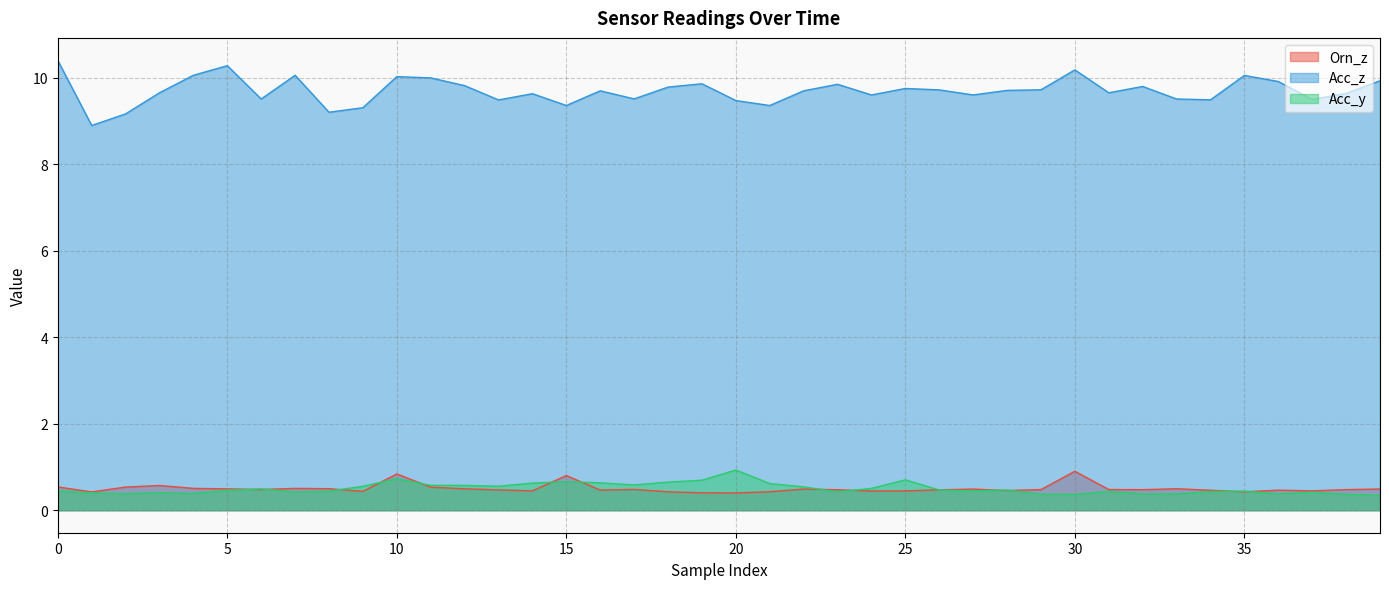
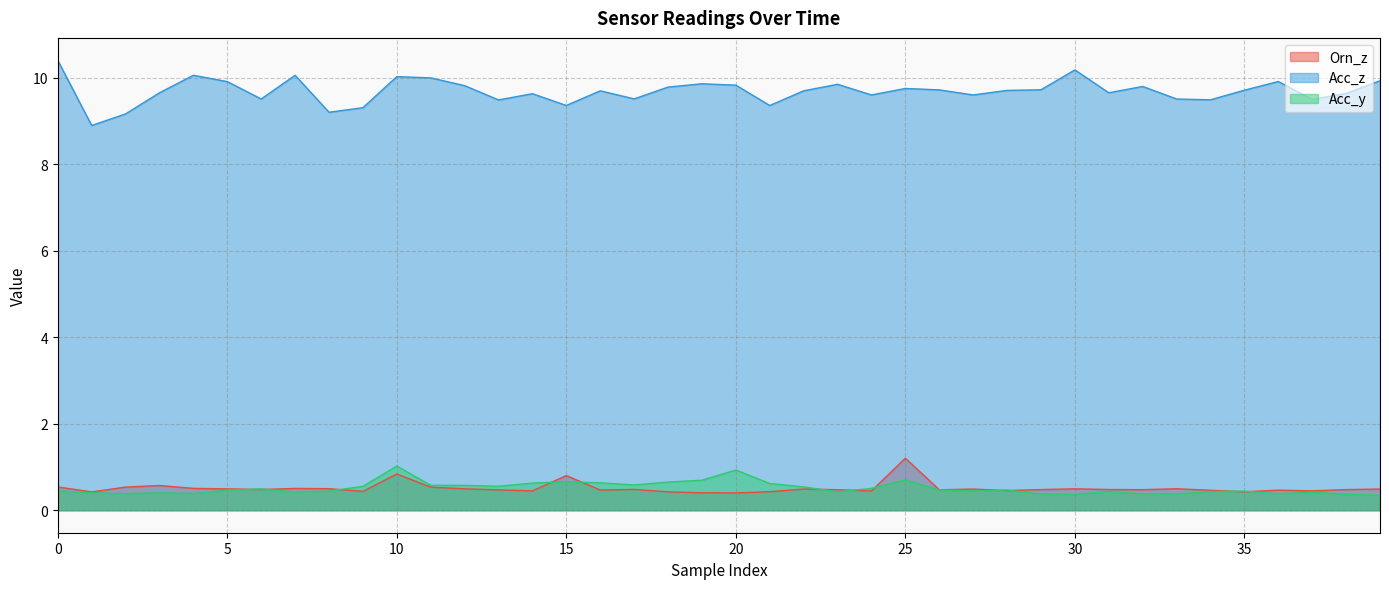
Acc_z, 5: 10.3 -> 9.9
Acc_y, 10: 0.7 -> 1.0
Acc_z, 20: 9.5 -> 9.8
Orn_z, 25: 0.4 -> 1.2
Orn_z, 30: 0.9 -> 0.5
Acc_z, 35: 10.1 -> 9.7
